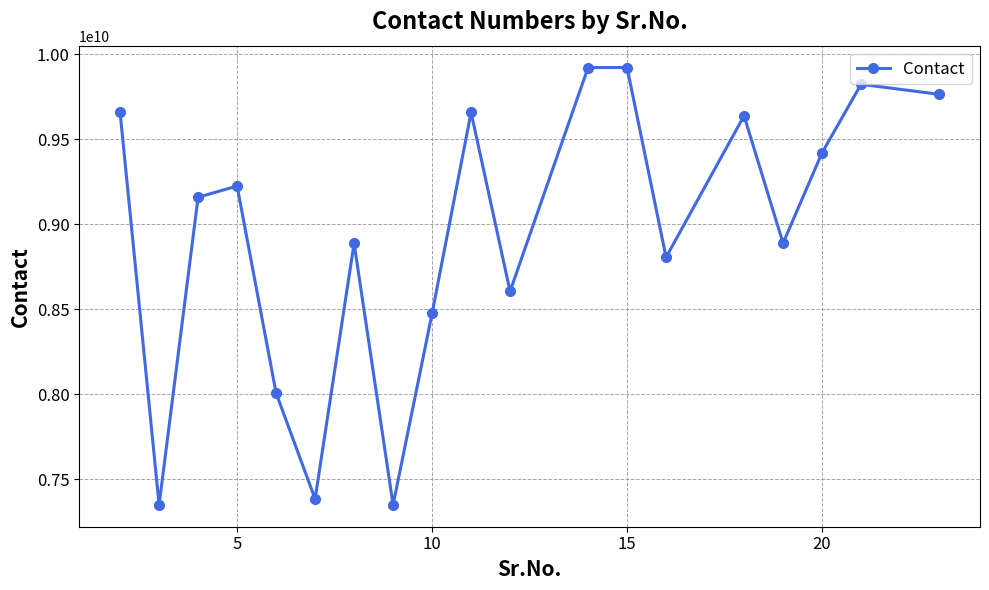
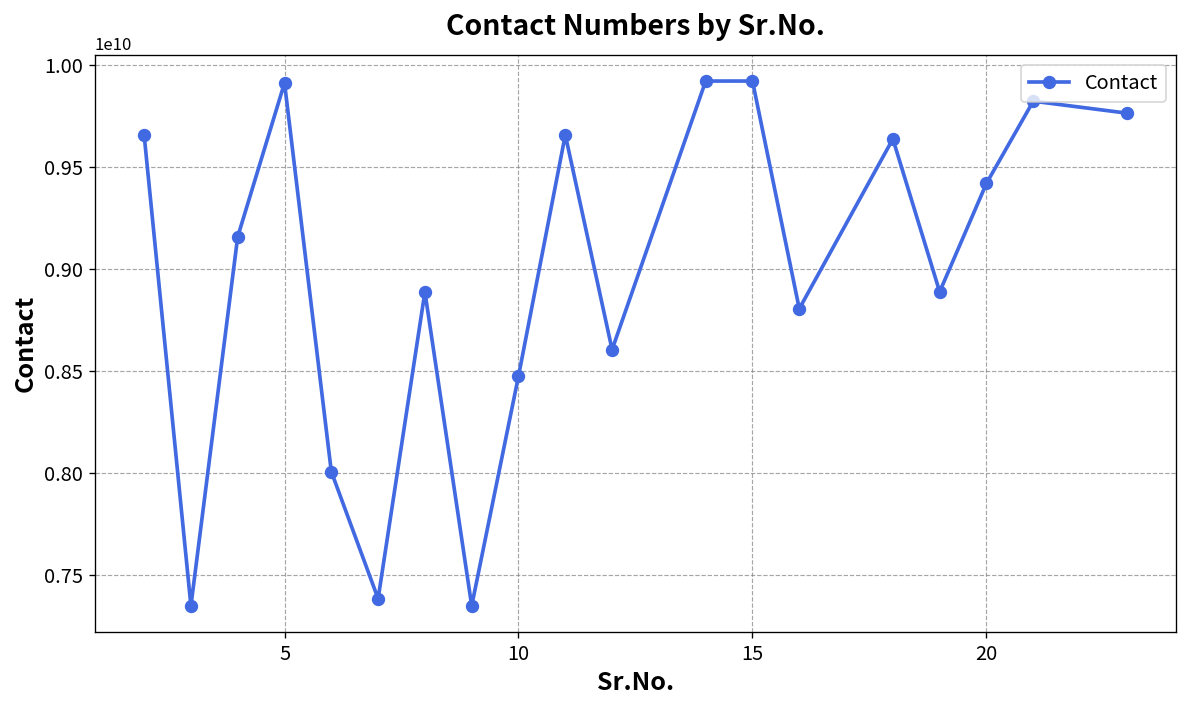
5: 9220000000 -> 9910000000
